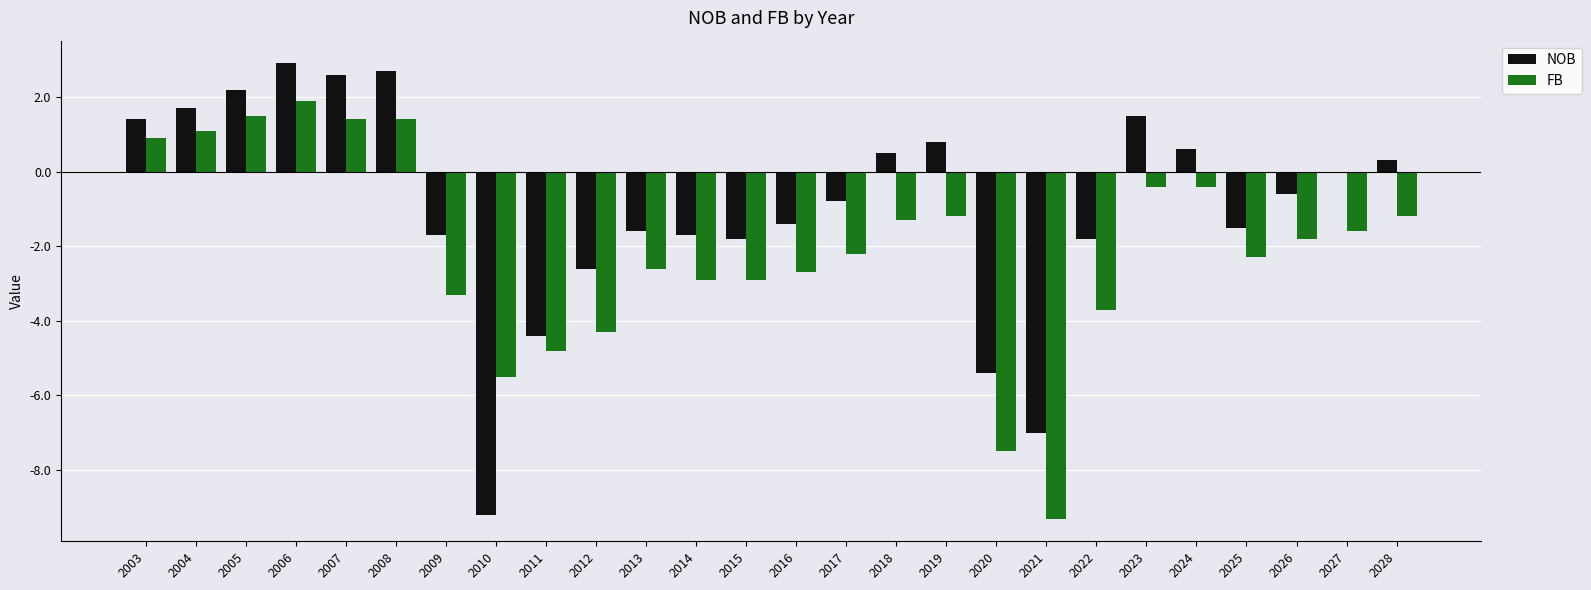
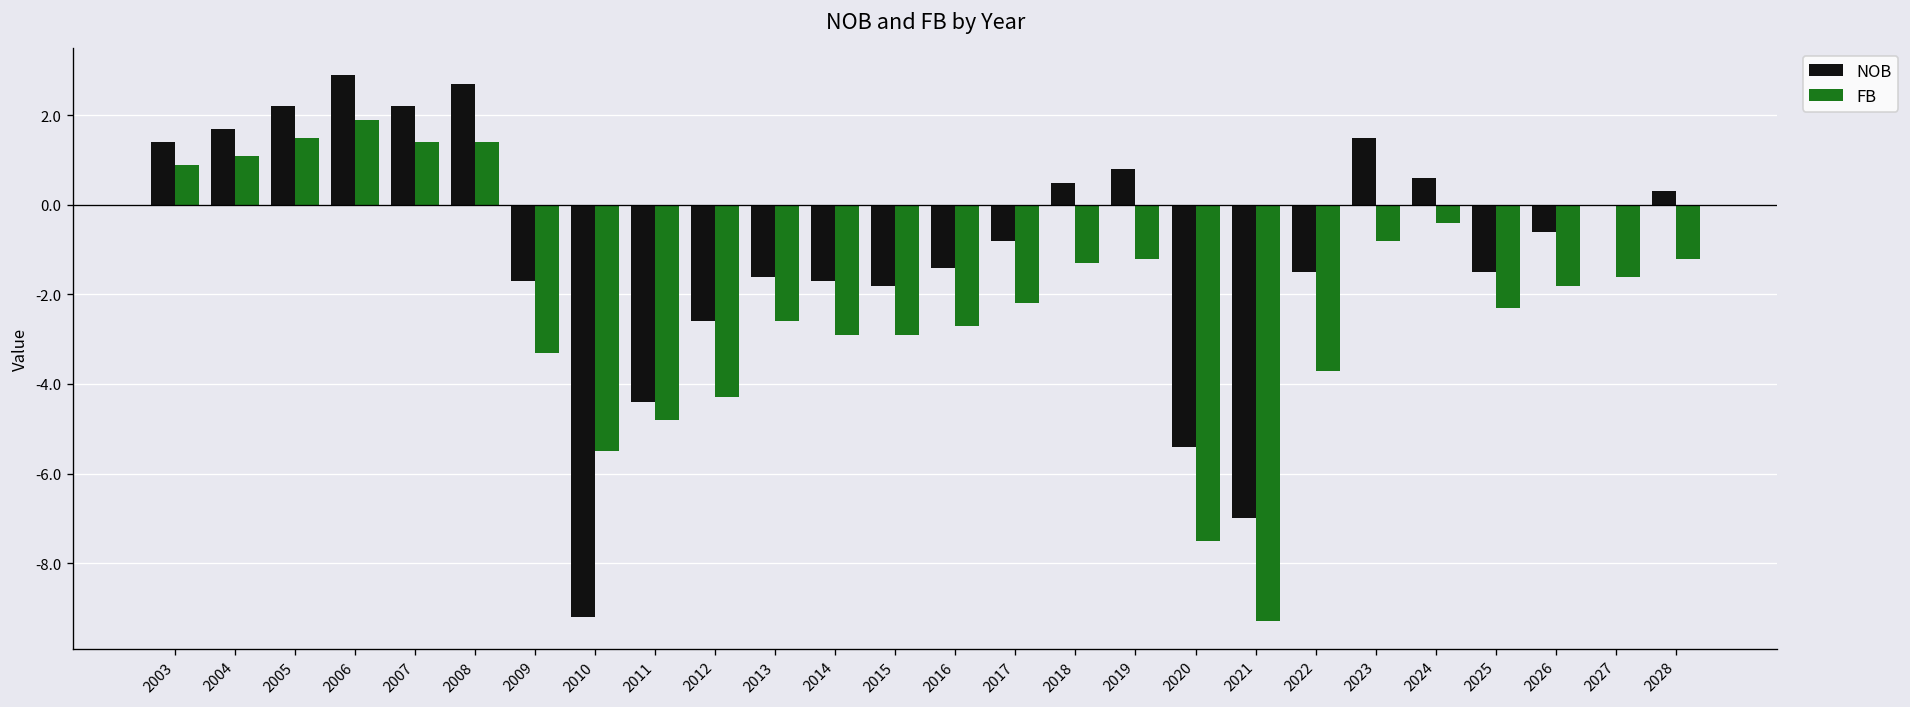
NOB, 2007: 2.6 -> 2.2
NOB, 2022: -1.8 -> -1.5
FB, 2023: -0.4 -> -0.8
